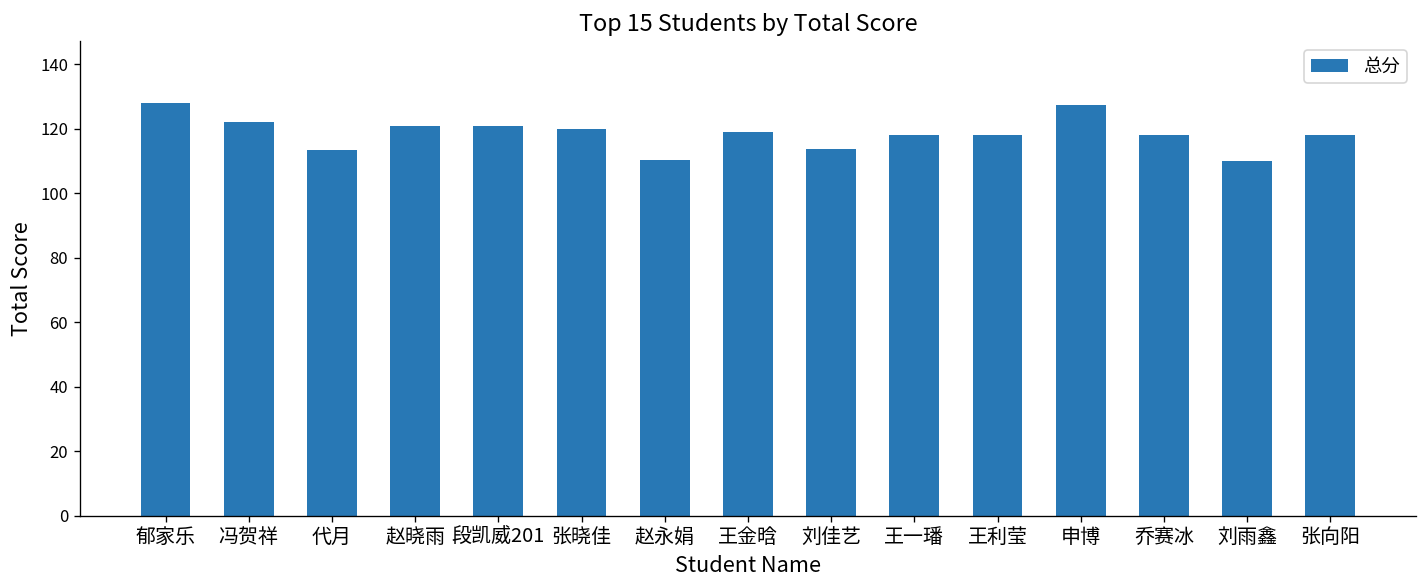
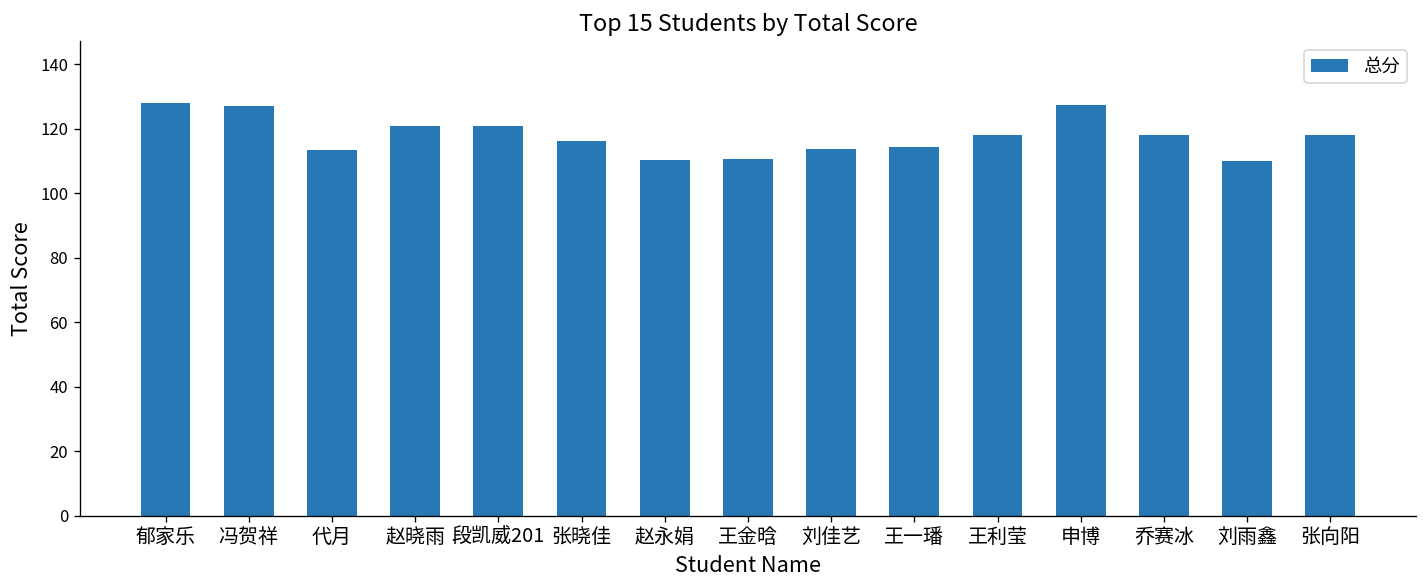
冯贺祥: 122 -> 127
张晓佳: 120 -> 116
王金晗: 119 -> 111
王一璠: 118 -> 114
